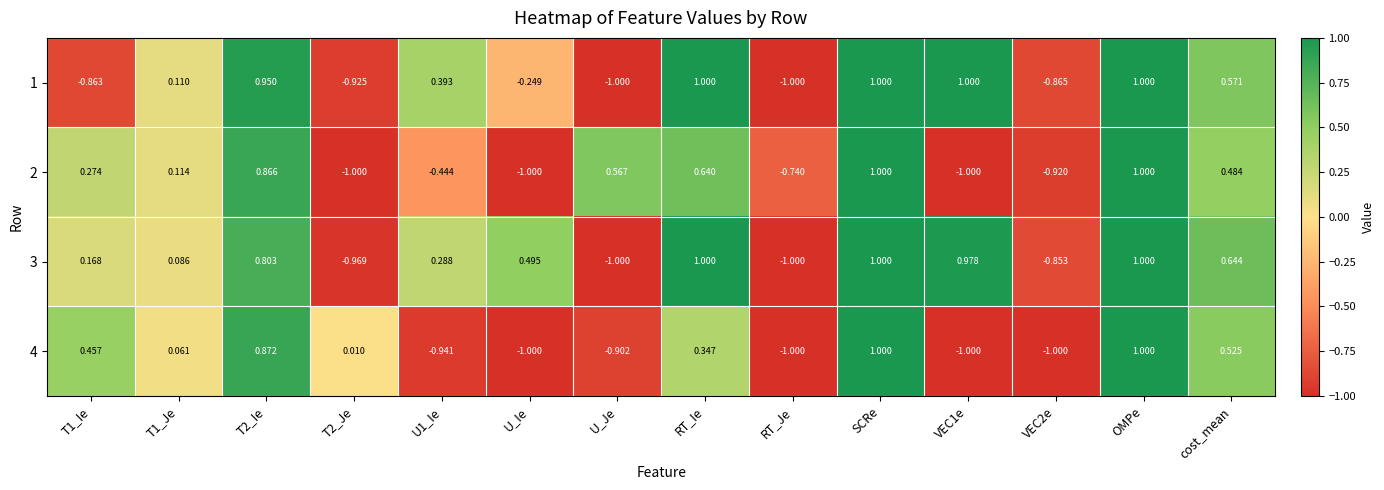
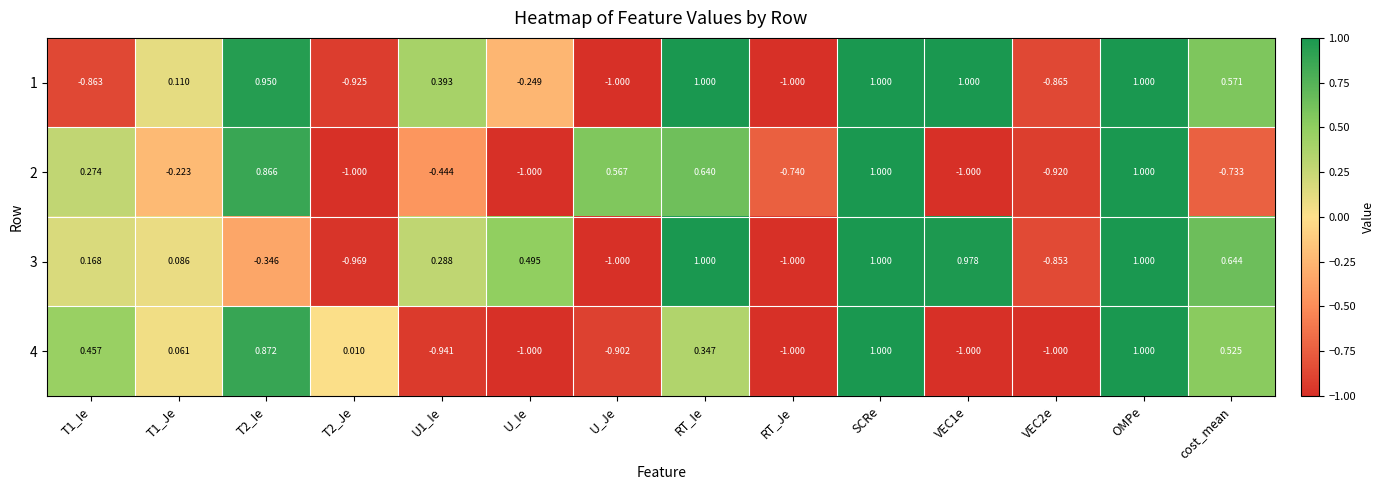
2, T1_Je: 0.114 -> -0.223
2, cost_mean: 0.484 -> -0.733
3, T2_Ie: 0.803 -> -0.346
